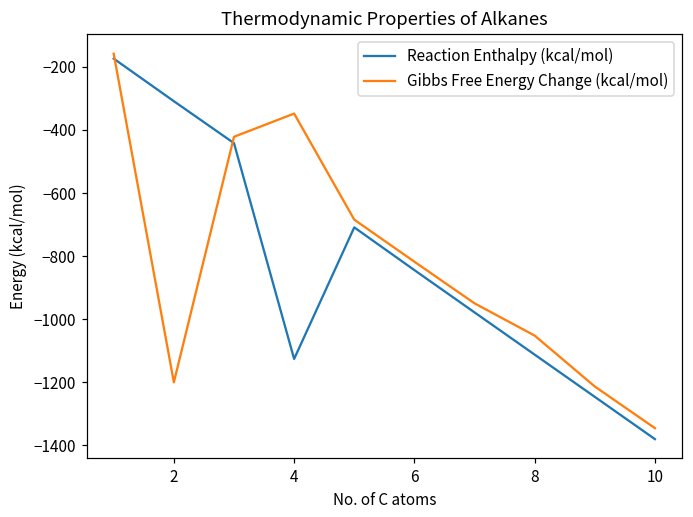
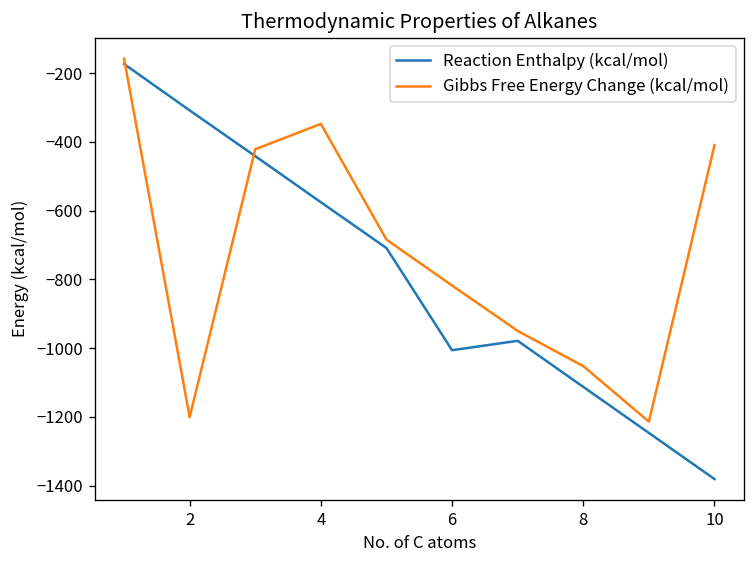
Reaction Enthalpy (kcal/mol), 4: -1130 -> -580
Reaction Enthalpy (kcal/mol), 6: -840 -> -1010
Gibbs Free Energy Change (kcal/mol), 10: -1350 -> -410
